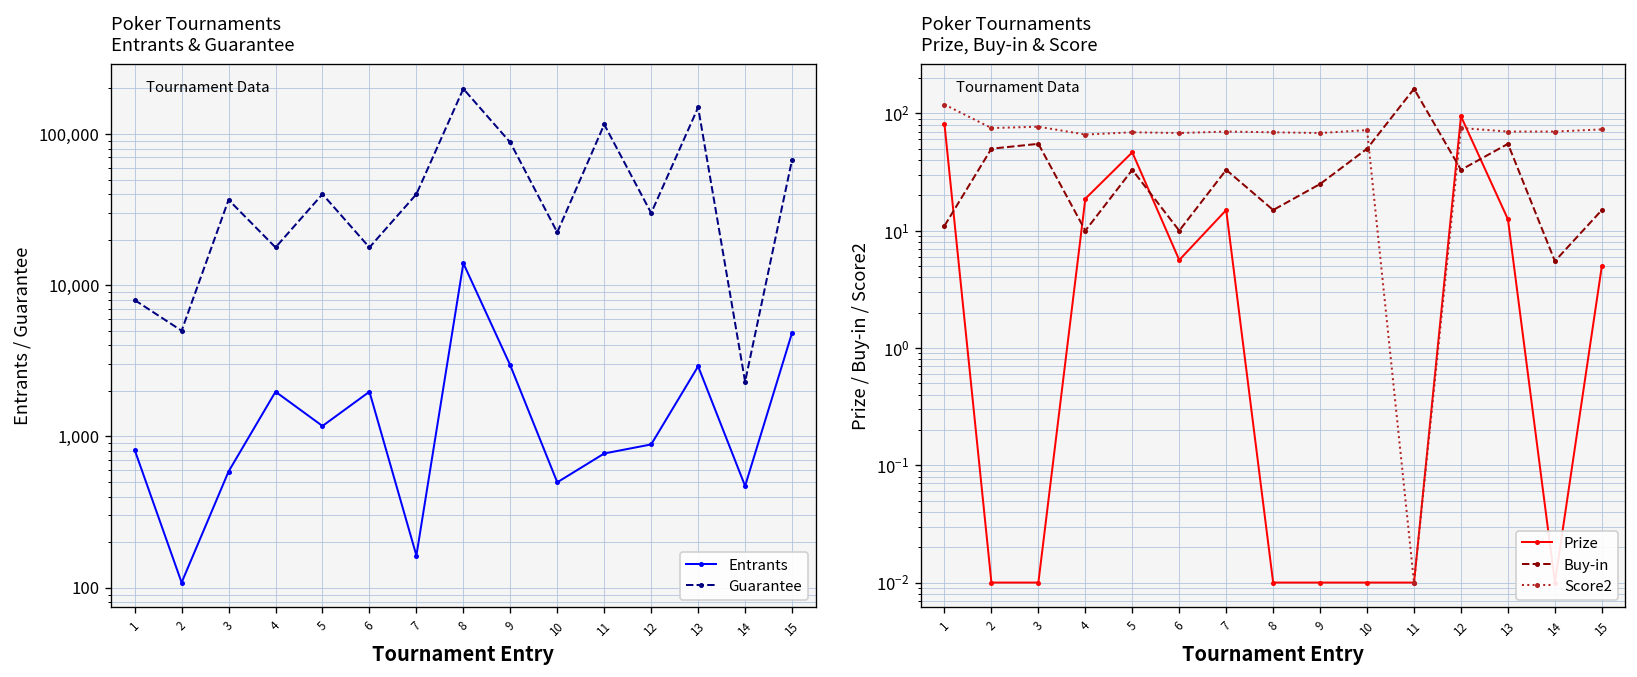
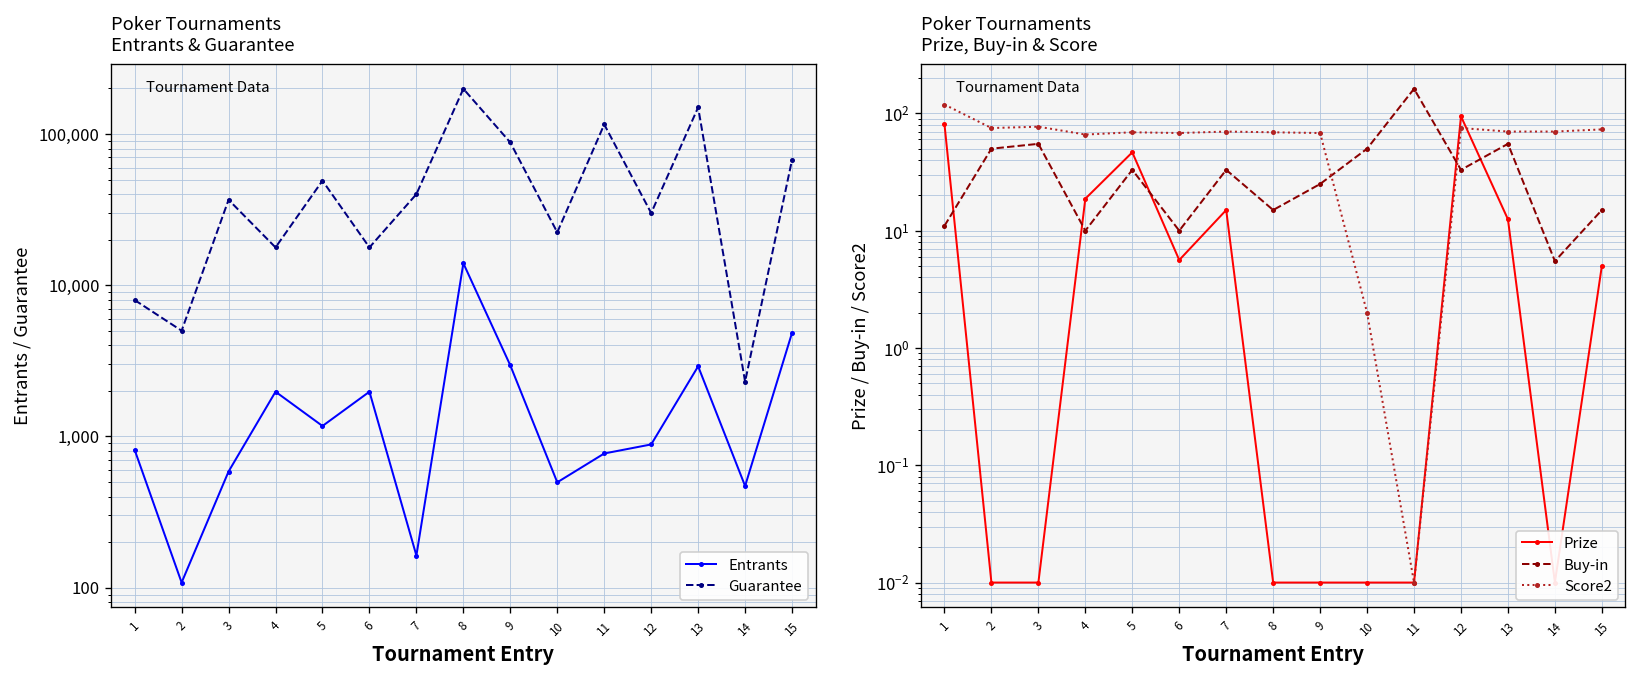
Poker Tournaments Entrants & Guarantee, Guarantee, 5: 40,000 -> 49,000
Poker Tournaments Prize, Buy-in & Score, Score2, 10: 70 -> 2
